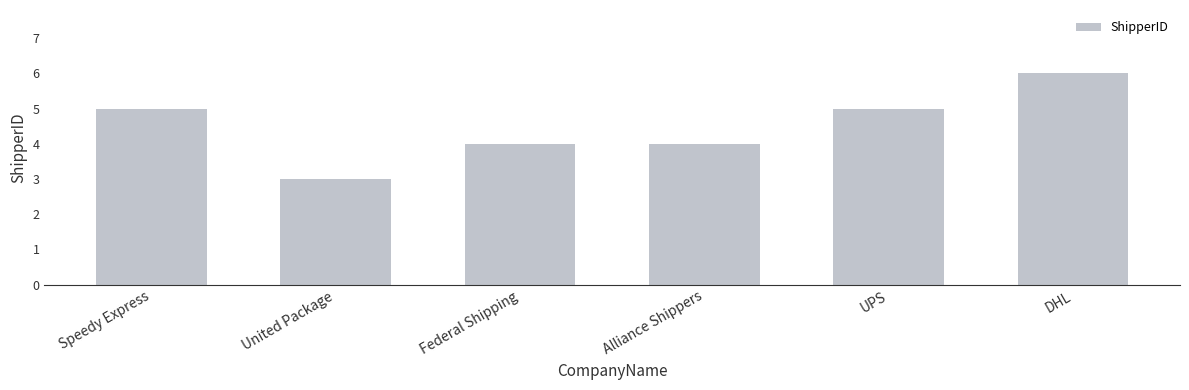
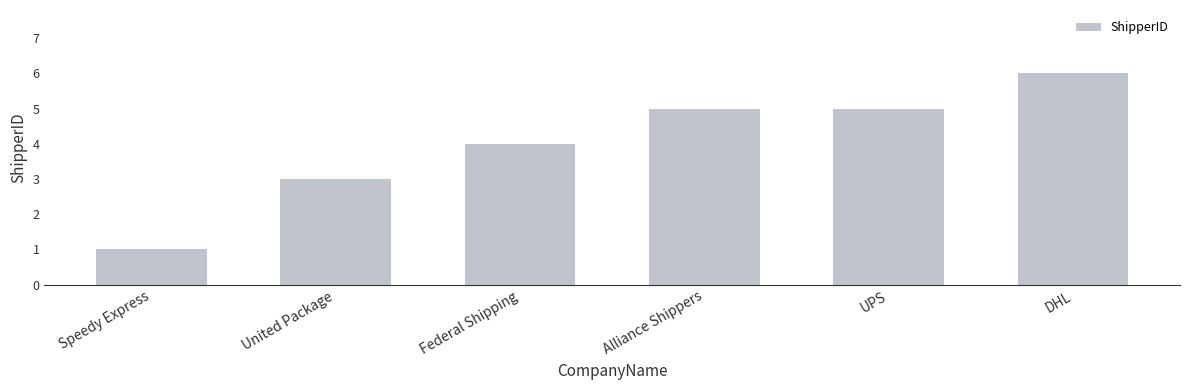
Speedy Express: 5 -> 1
Alliance Shippers: 4 -> 5
